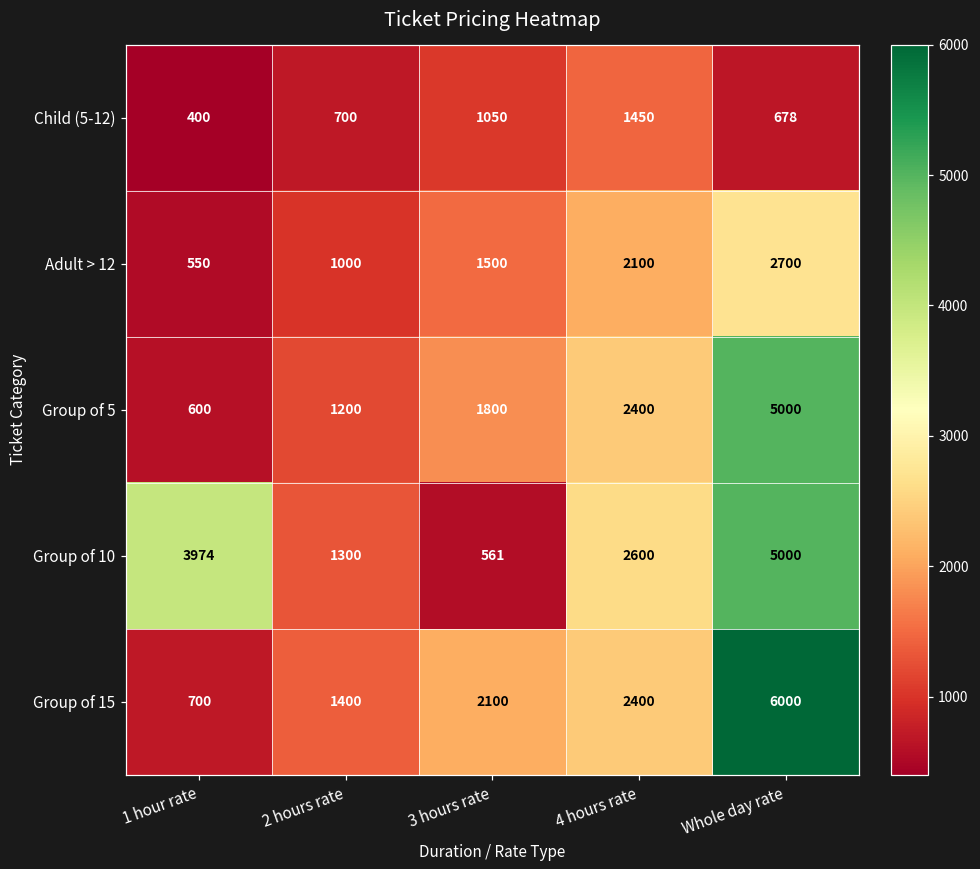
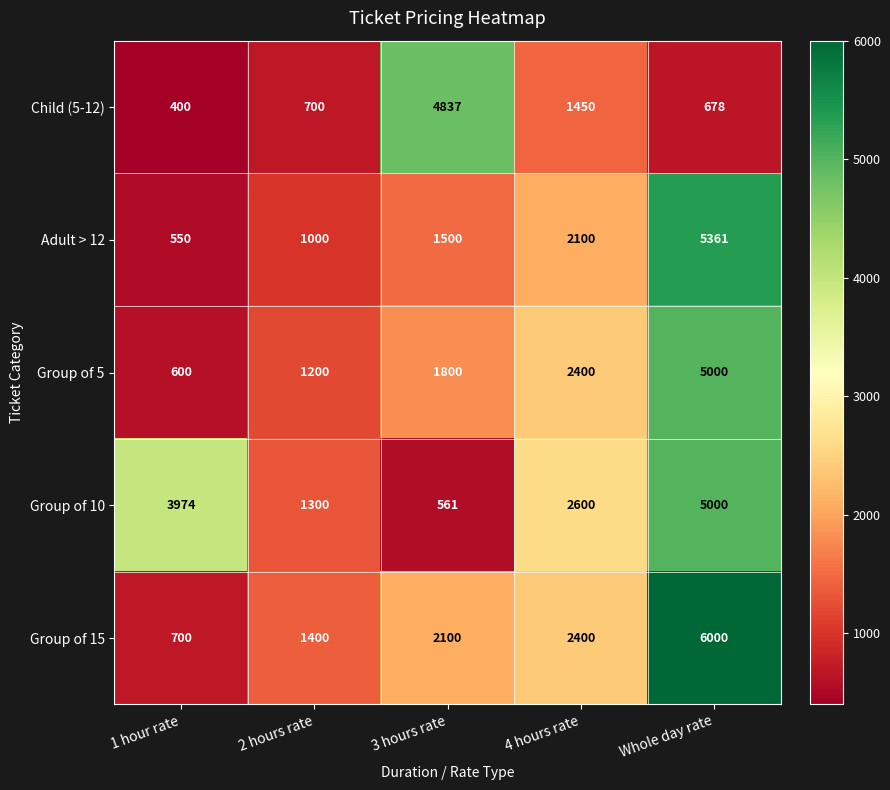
Child (5-12), 3 hours rate: 1050 -> 4837
Adult > 12, Whole day rate: 2700 -> 5361
